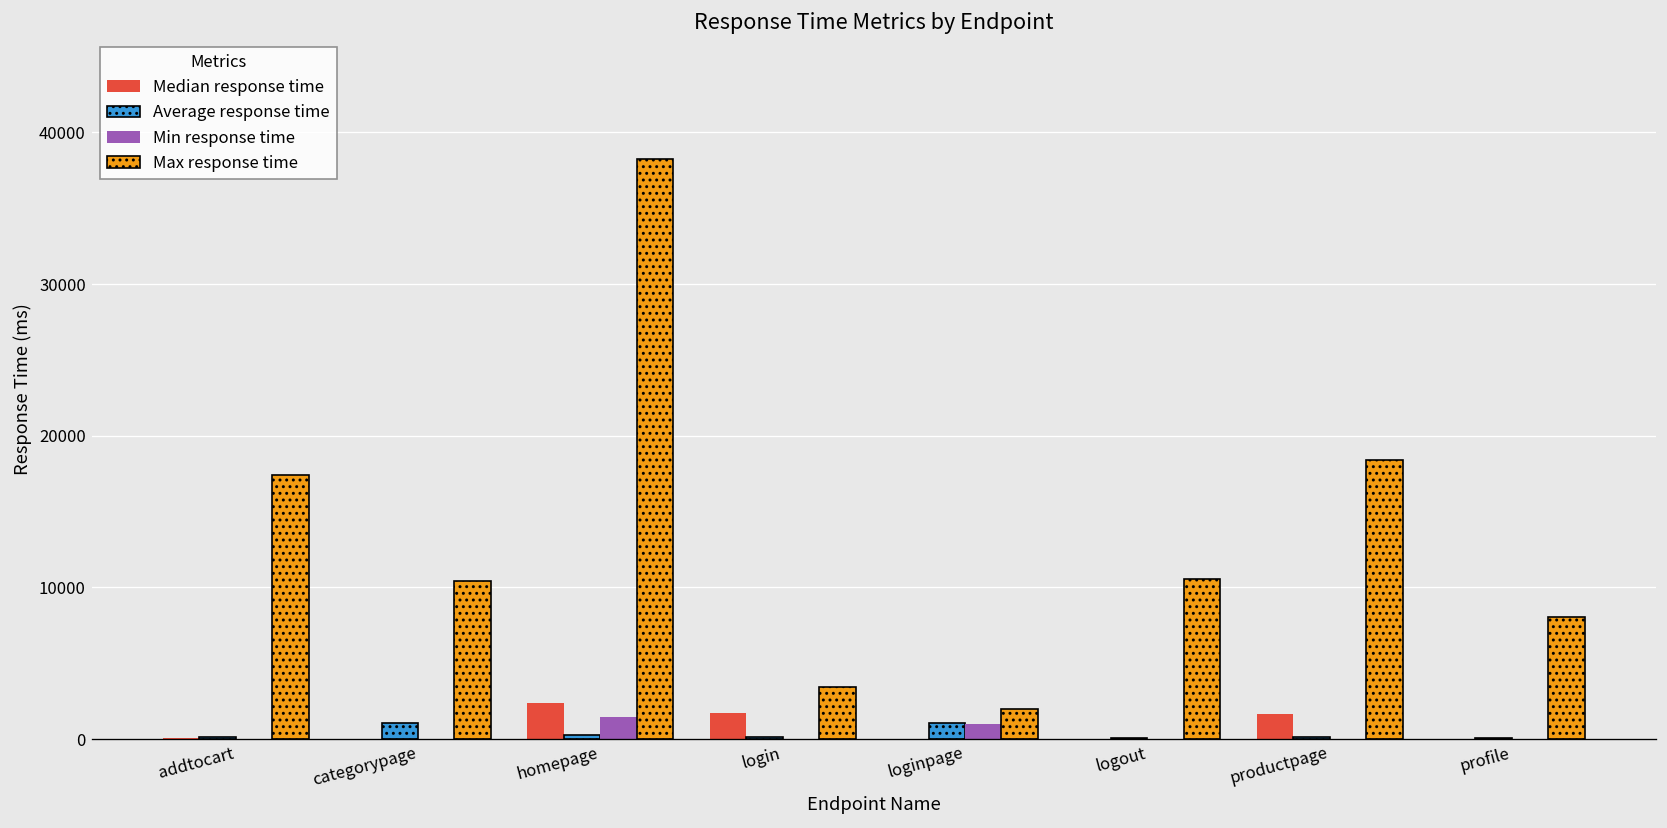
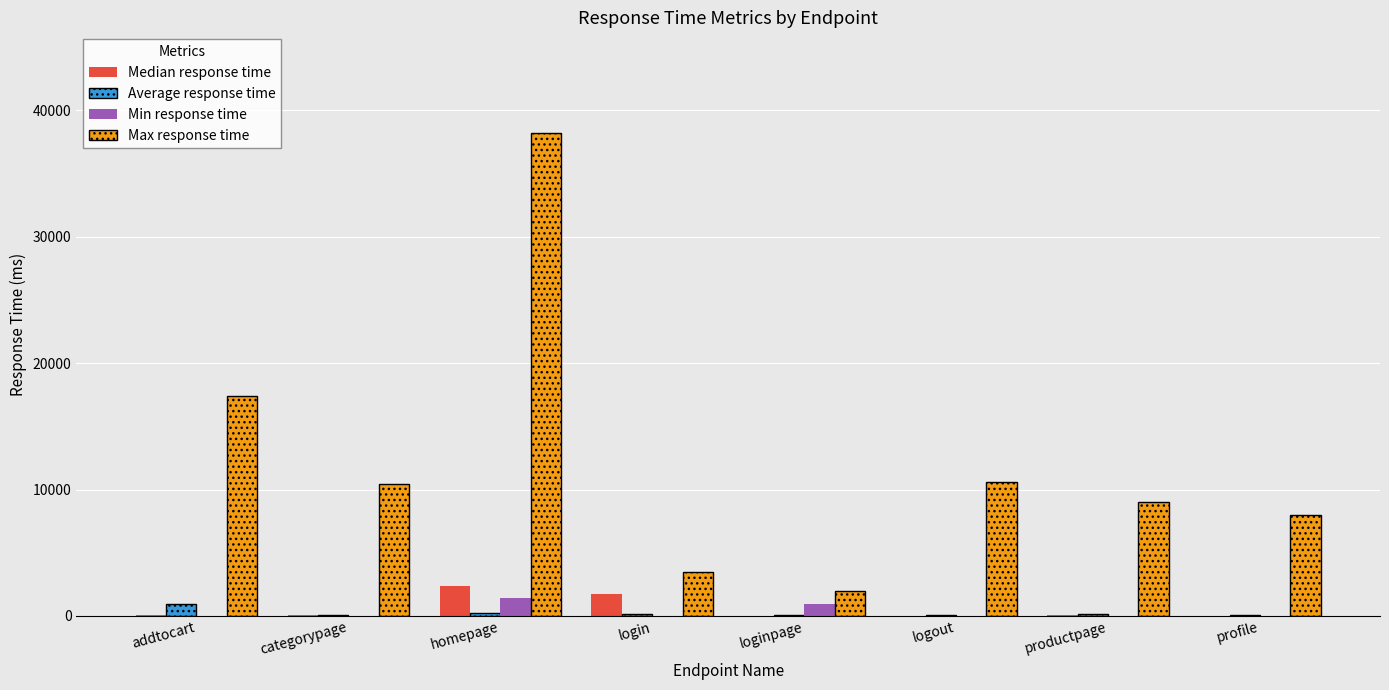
Average response time, addtocart: 100 -> 1000
Average response time, categorypage: 1100 -> 100
Average response time, loginpage: 1000 -> 100
Median response time, productpage: 1600 -> 100
Max response time, productpage: 18400 -> 9000
